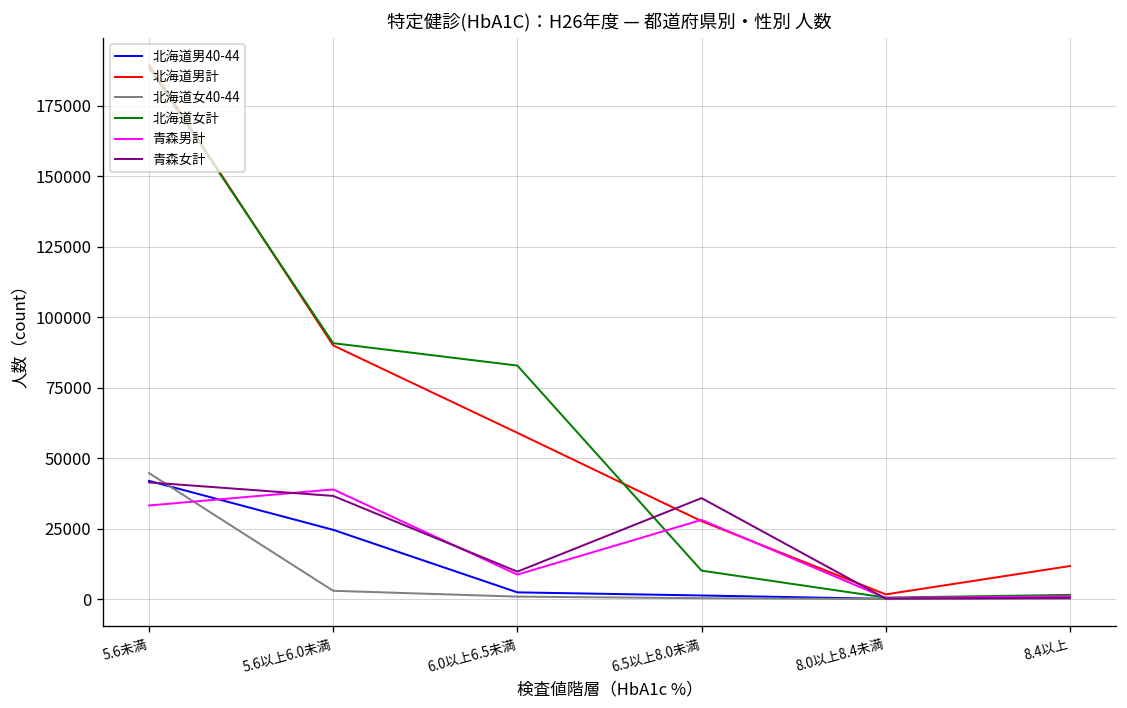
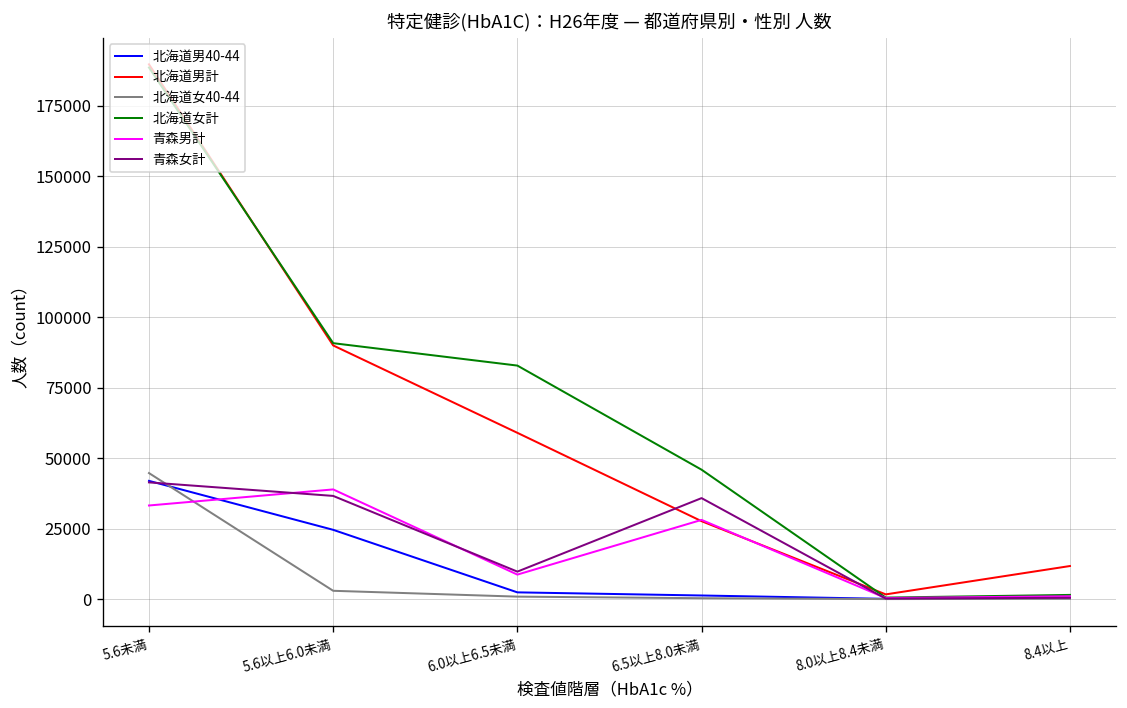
北海道女計, 6.5以上8.0未満: 10000 -> 46000
